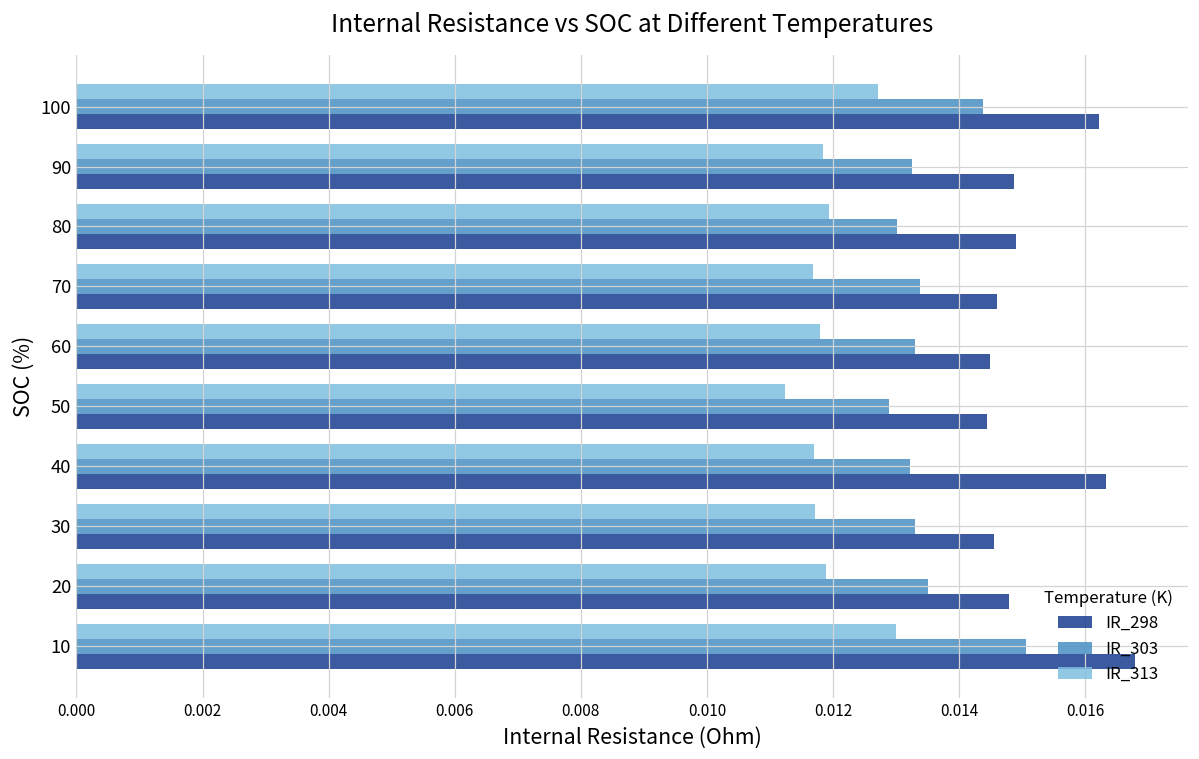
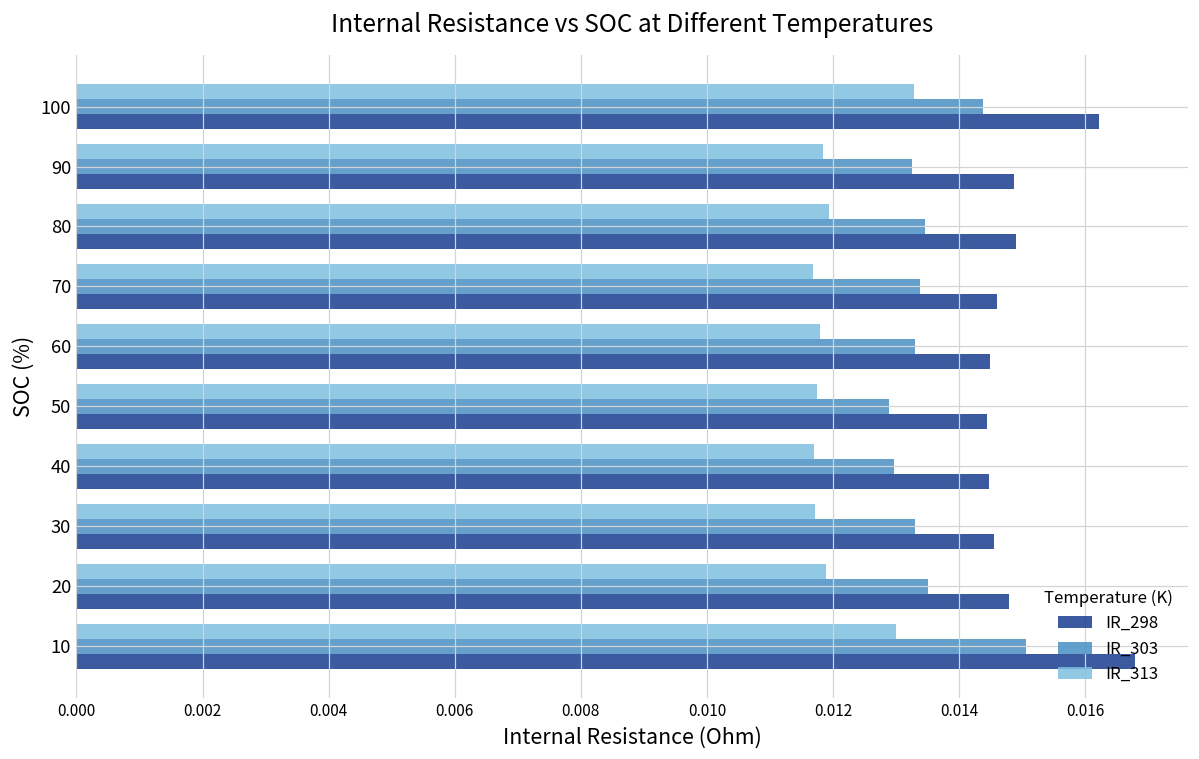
IR_313, 100: 0.0127 -> 0.0133
IR_303, 80: 0.0130 -> 0.0135
IR_313, 50: 0.0112 -> 0.0117
IR_303, 40: 0.0132 -> 0.0130
IR_298, 40: 0.0163 -> 0.0145
